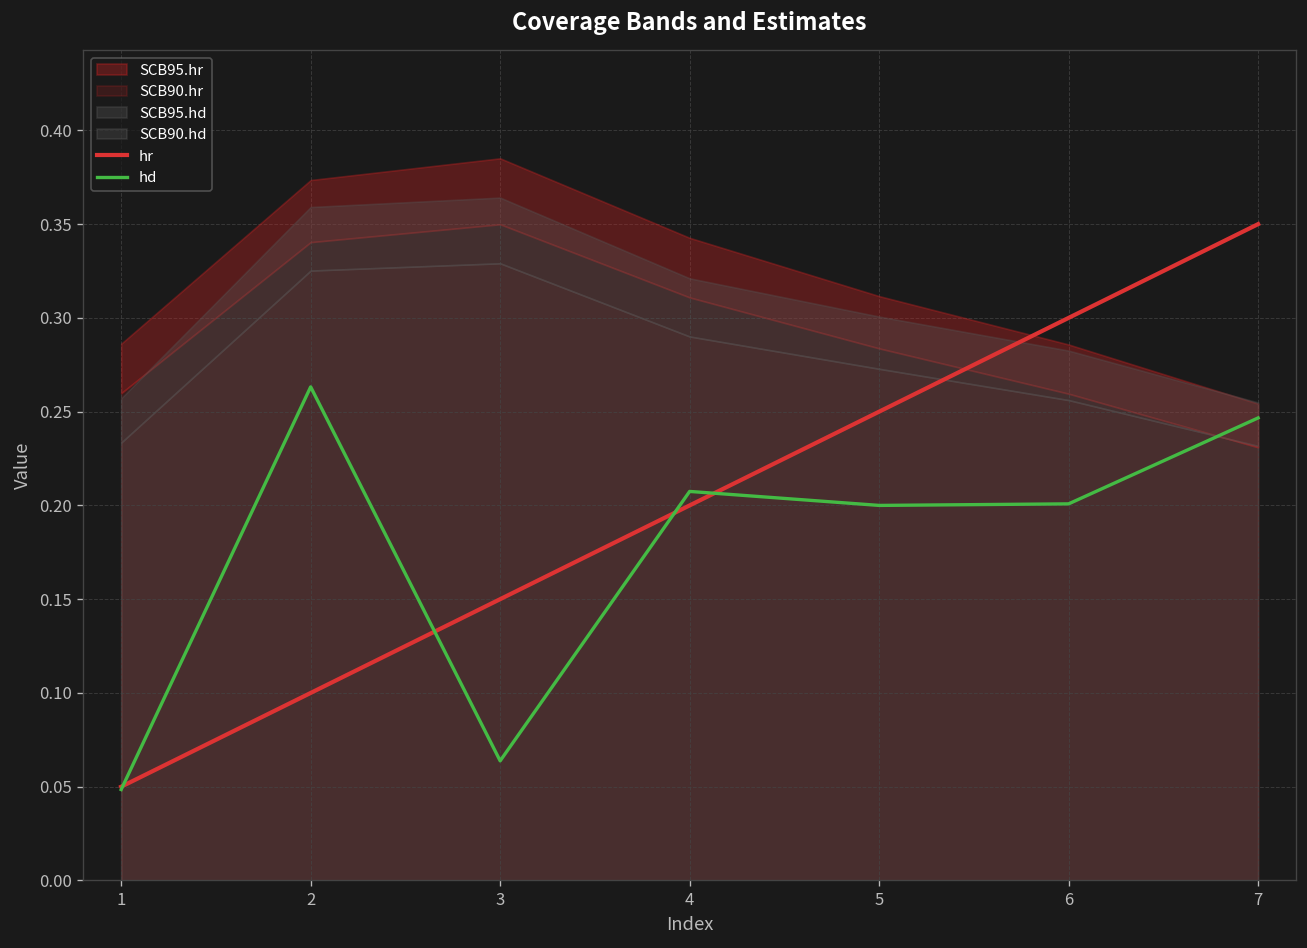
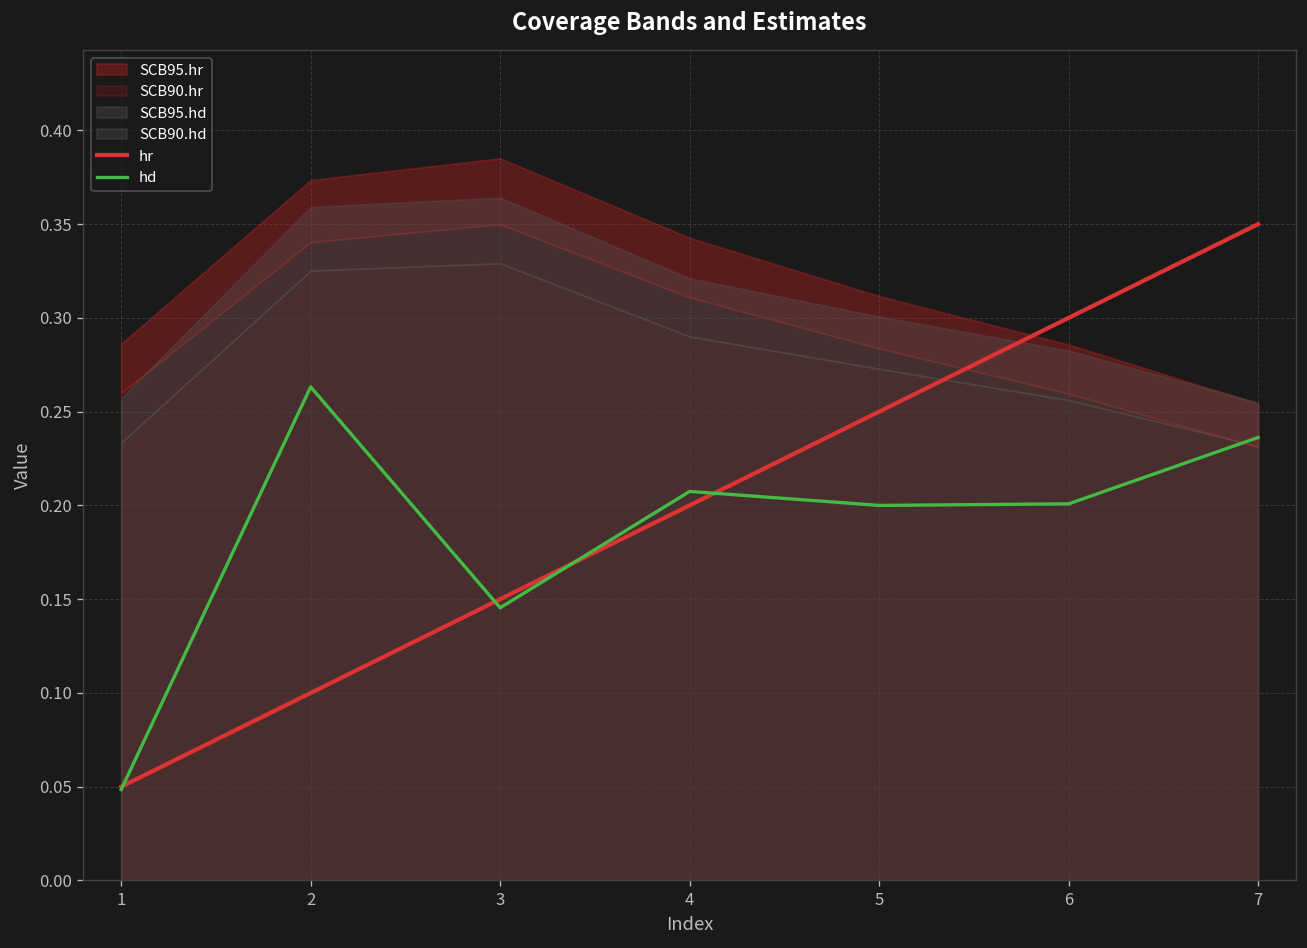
hd, 3: 0.064 -> 0.145
hd, 7: 0.247 -> 0.236
